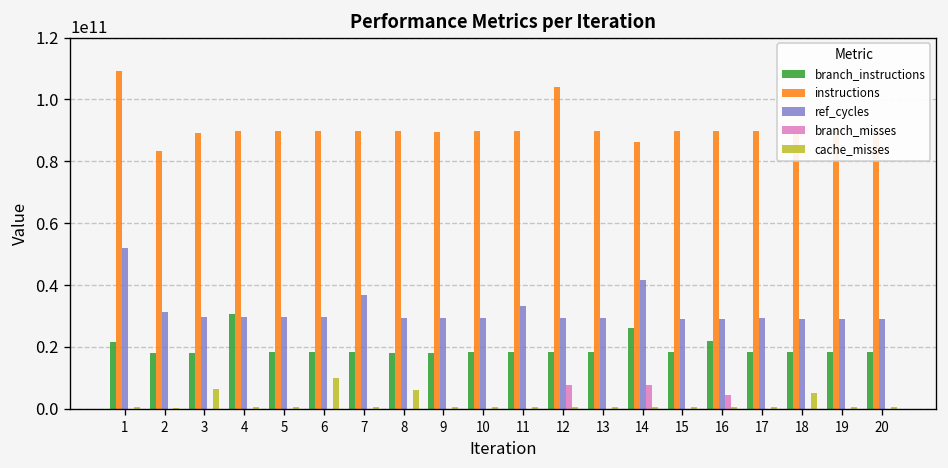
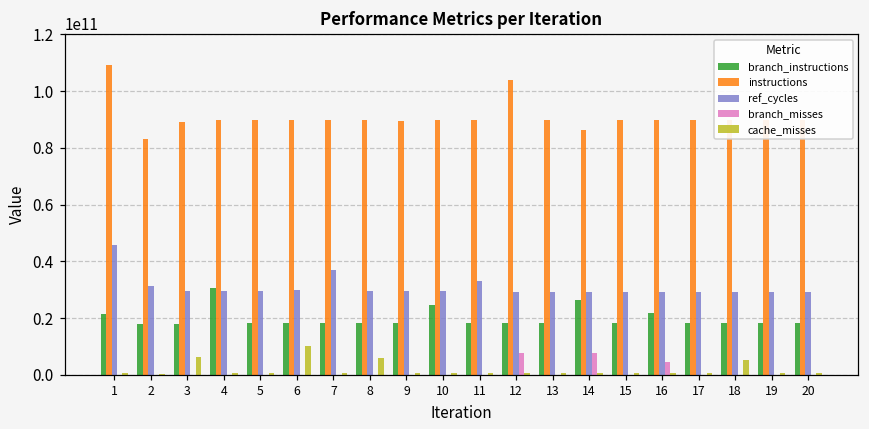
ref_cycles, 1: 52000000000 -> 46000000000
branch_instructions, 10: 18000000000 -> 25000000000
ref_cycles, 14: 41000000000 -> 29000000000
